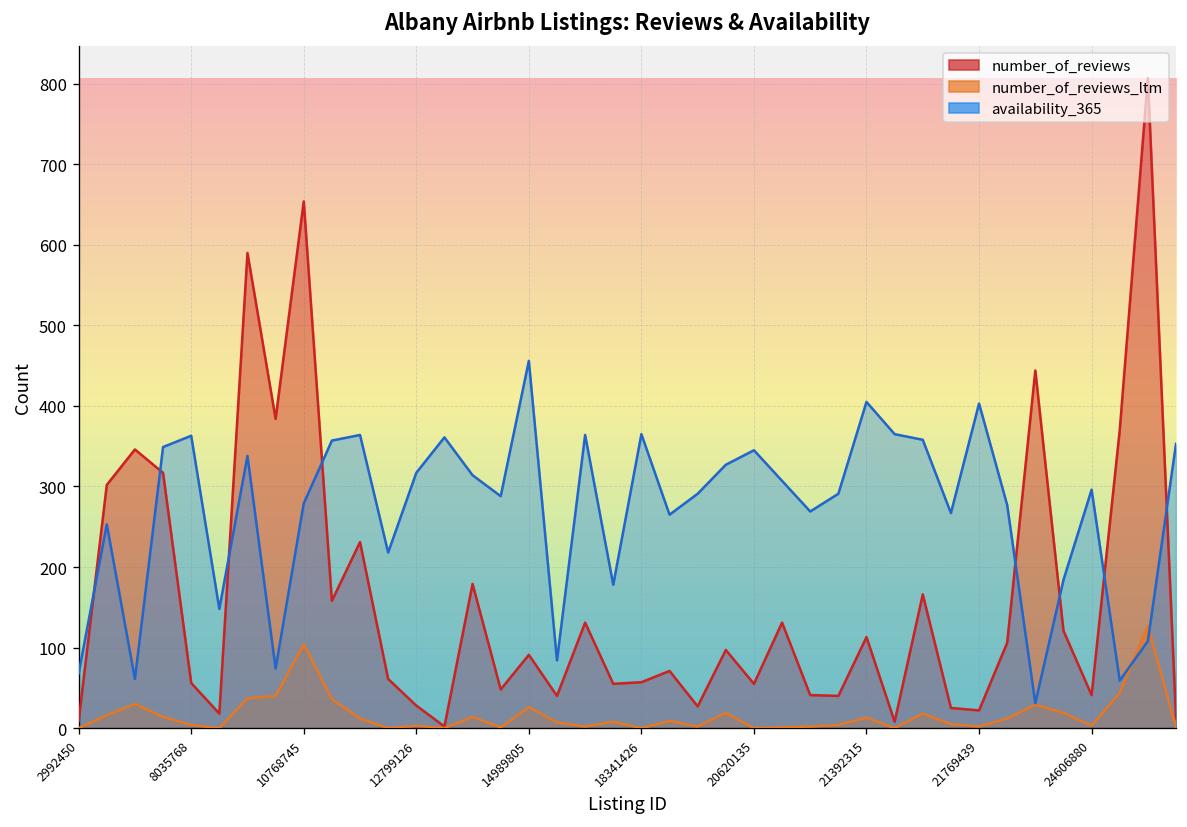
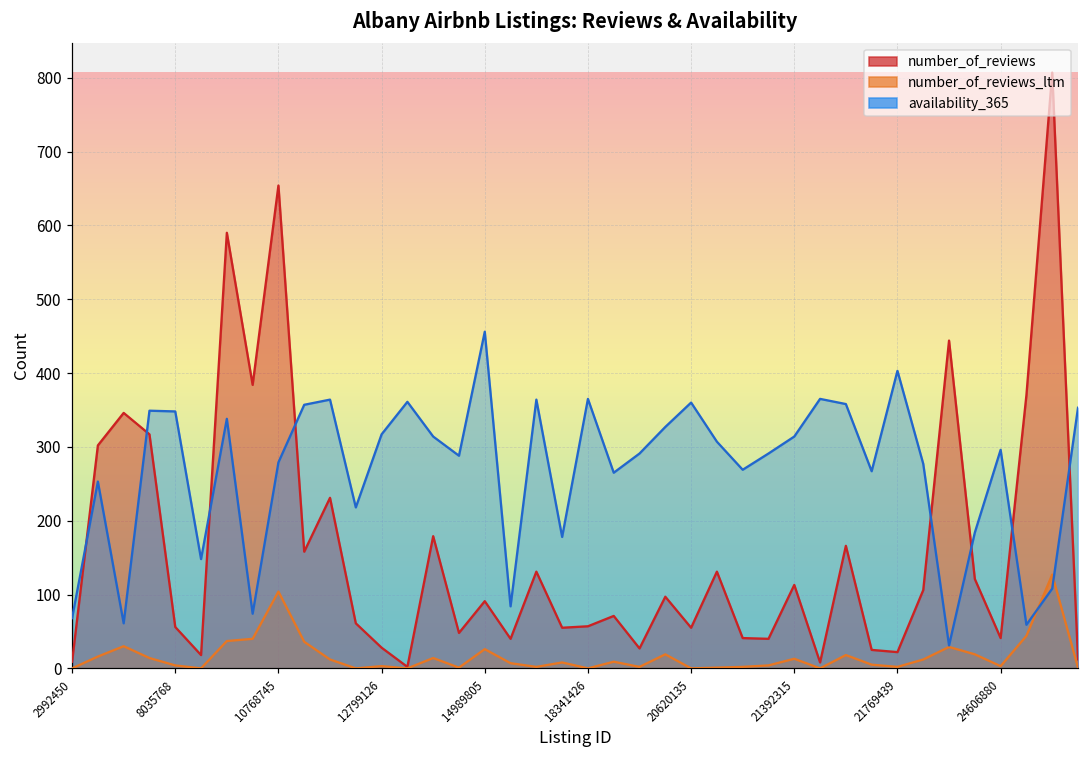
availability_365, 8035768: 360 -> 350
availability_365, 20620135: 350 -> 360
availability_365, 21392315: 410 -> 310
